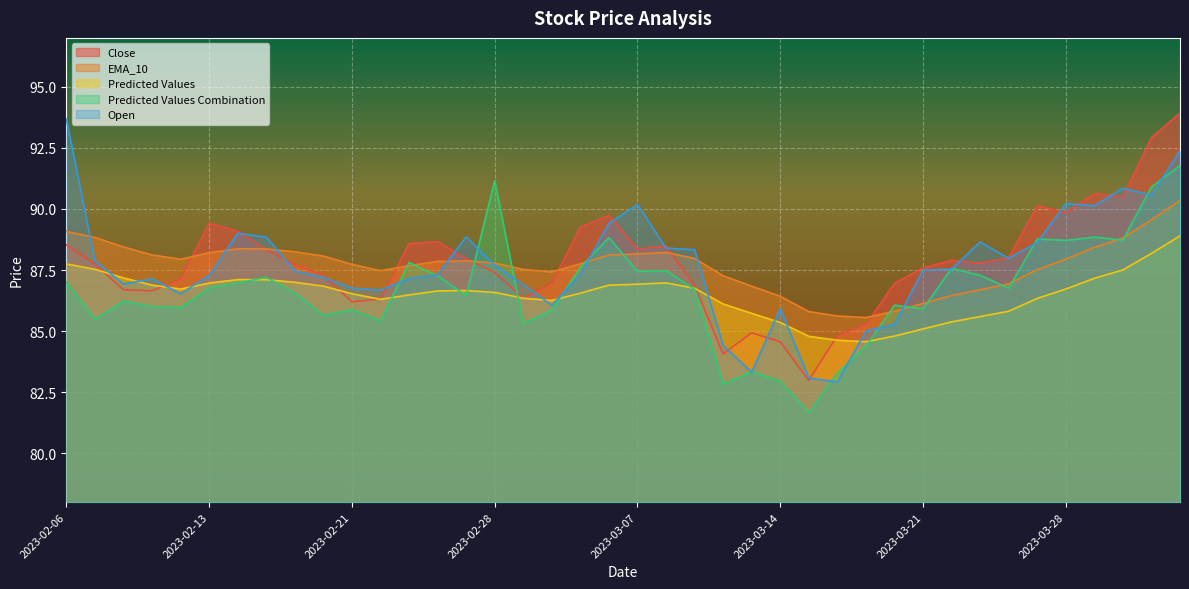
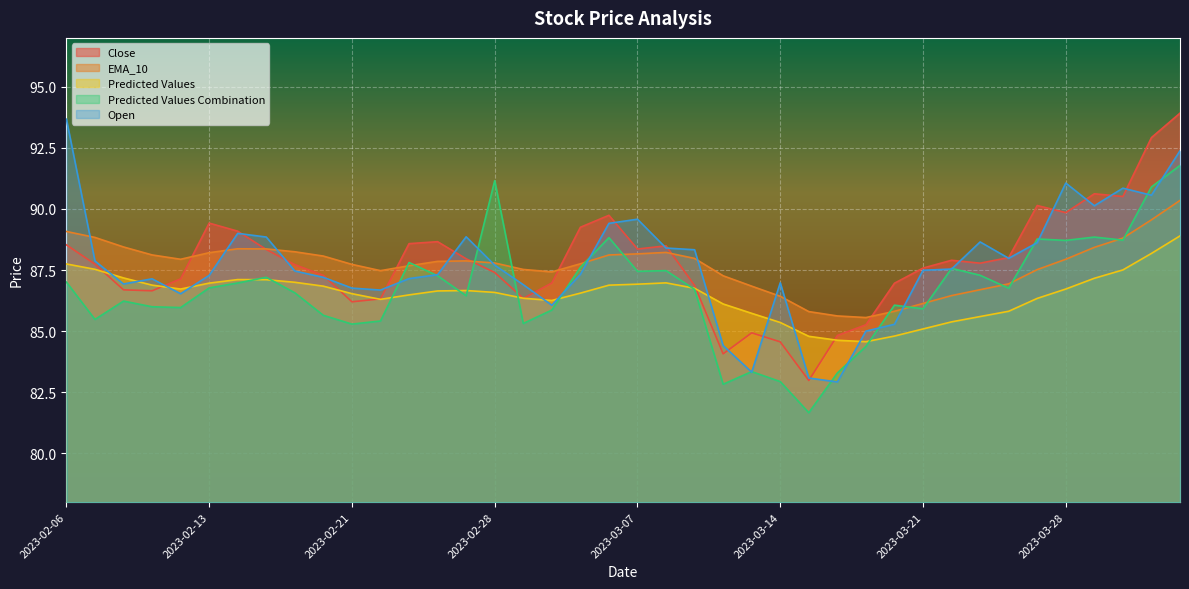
Predicted Values Combination, 2023-02-21: 85.9 -> 85.3
Open, 2023-03-07: 90.2 -> 89.6
Open, 2023-03-14: 85.9 -> 87.0
Open, 2023-03-28: 90.2 -> 91.1
